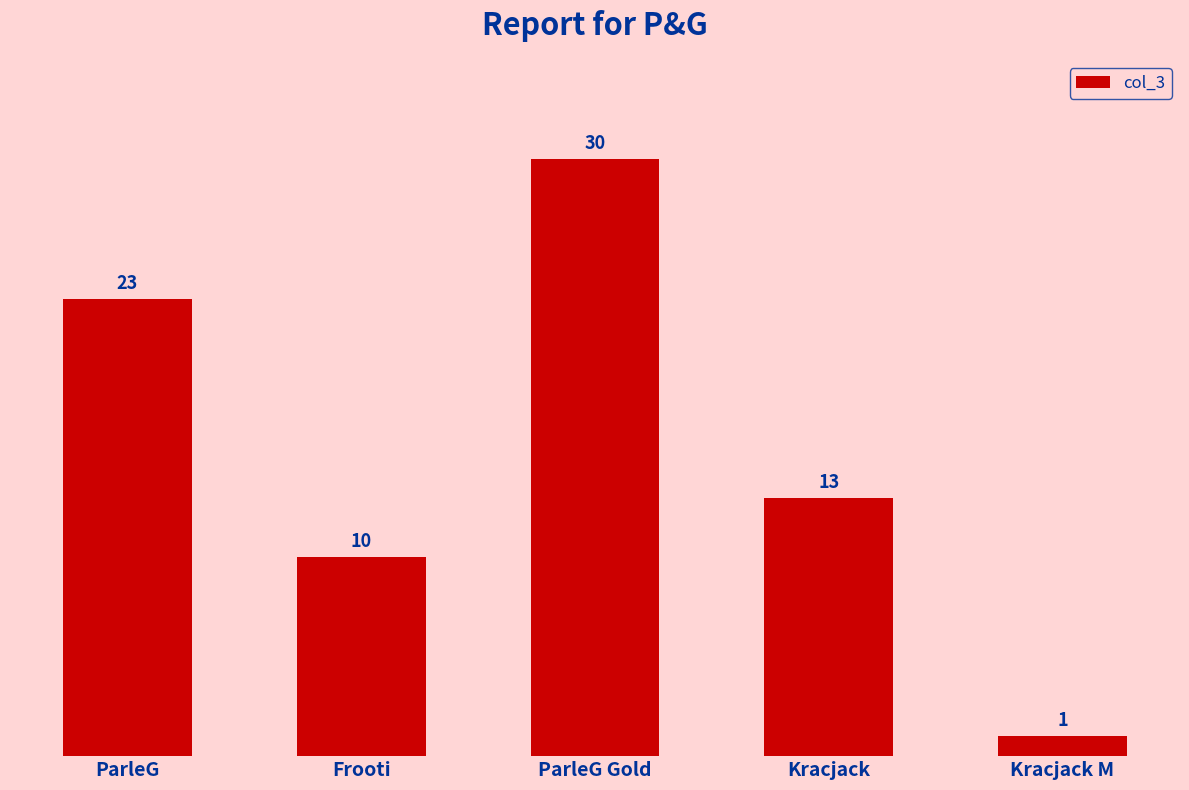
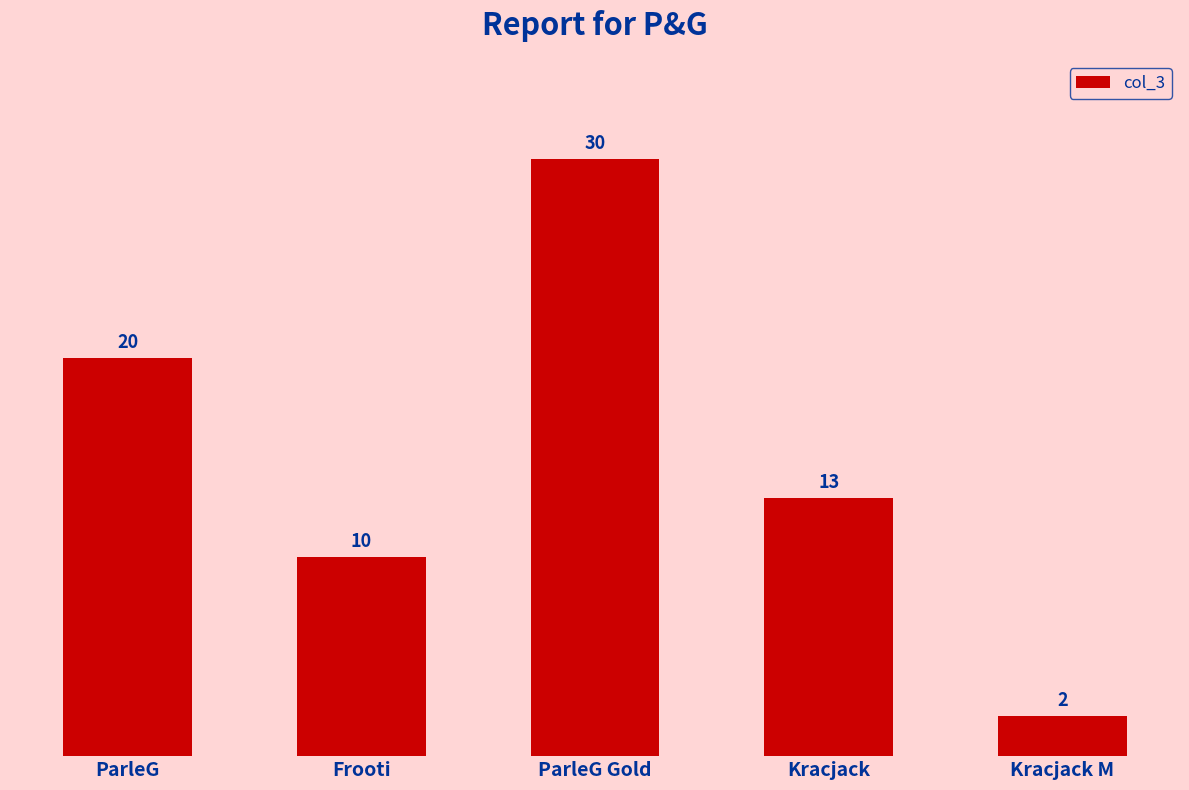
ParleG: 23 -> 20
Kracjack M: 1 -> 2
